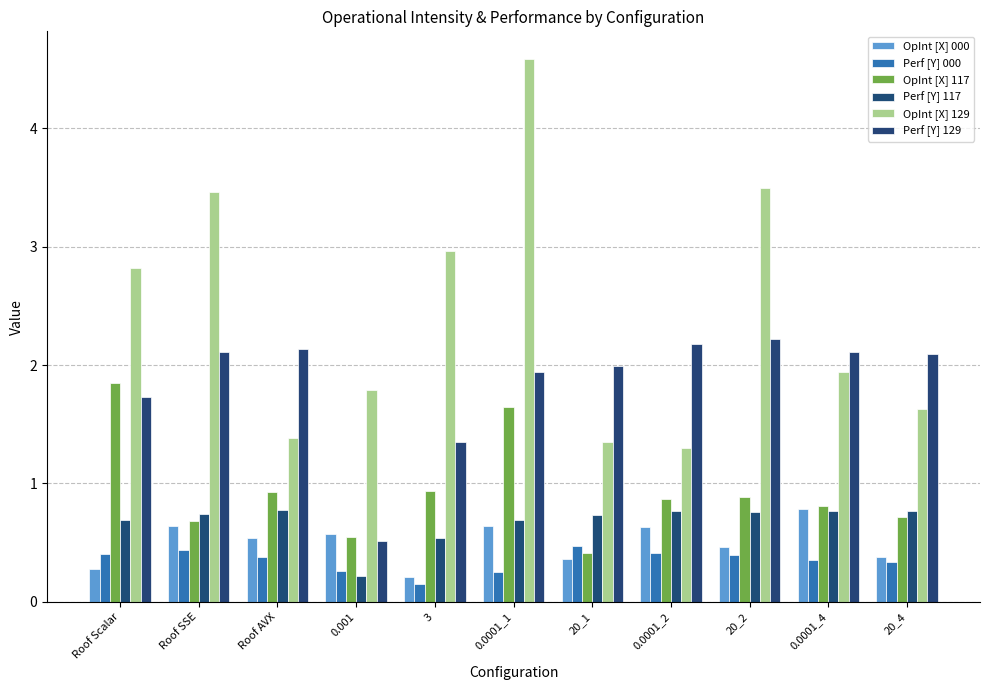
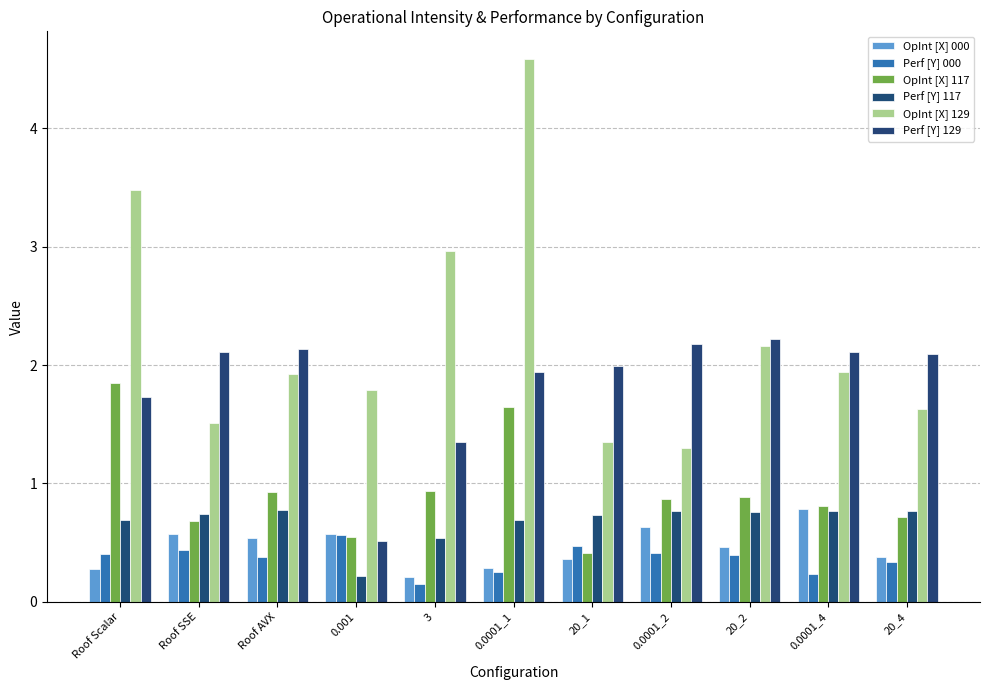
OpInt [X] 129, Roof Scalar: 2.82 -> 3.48
OpInt [X] 000, Roof SSE: 0.64 -> 0.57
OpInt [X] 129, Roof SSE: 3.46 -> 1.51
OpInt [X] 129, Roof AVX: 1.39 -> 1.92
Perf [Y] 000, 0.001: 0.26 -> 0.56
OpInt [X] 000, 0.0001_1: 0.64 -> 0.29
OpInt [X] 129, 20_2: 3.49 -> 2.16
Perf [Y] 000, 0.0001_4: 0.36 -> 0.23
